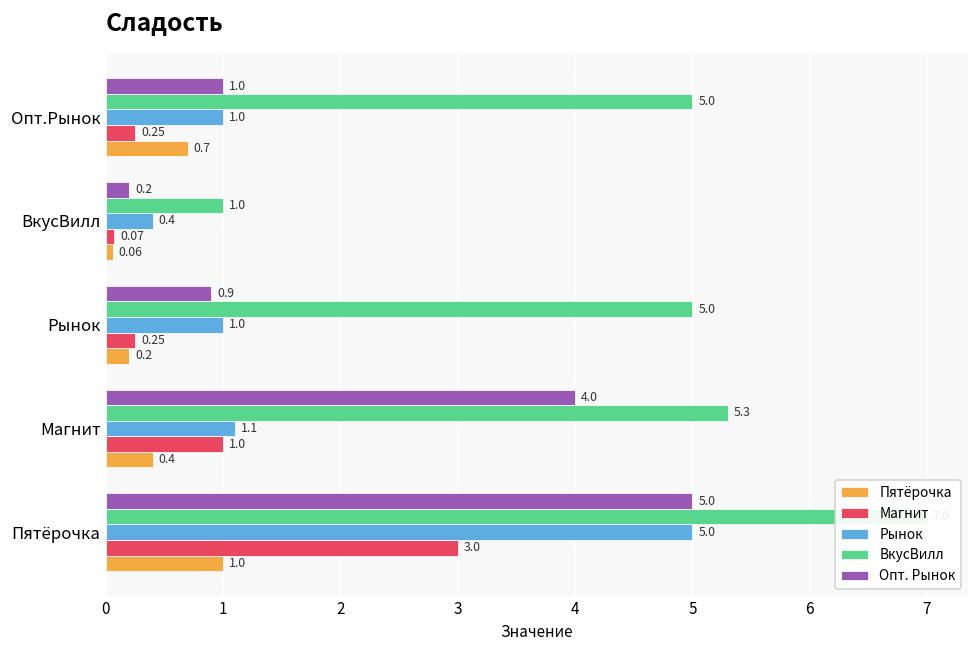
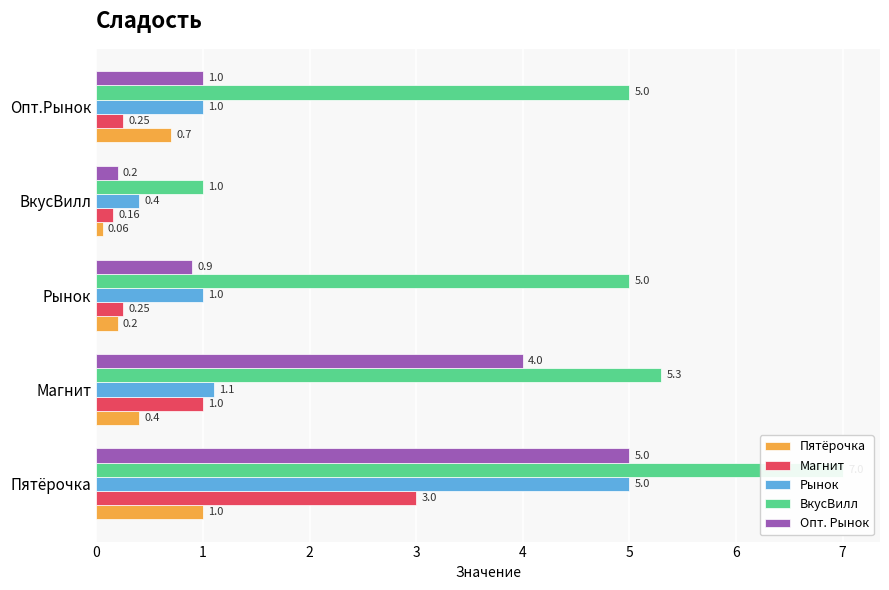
Магнит, ВкусВилл: 0.07 -> 0.16
